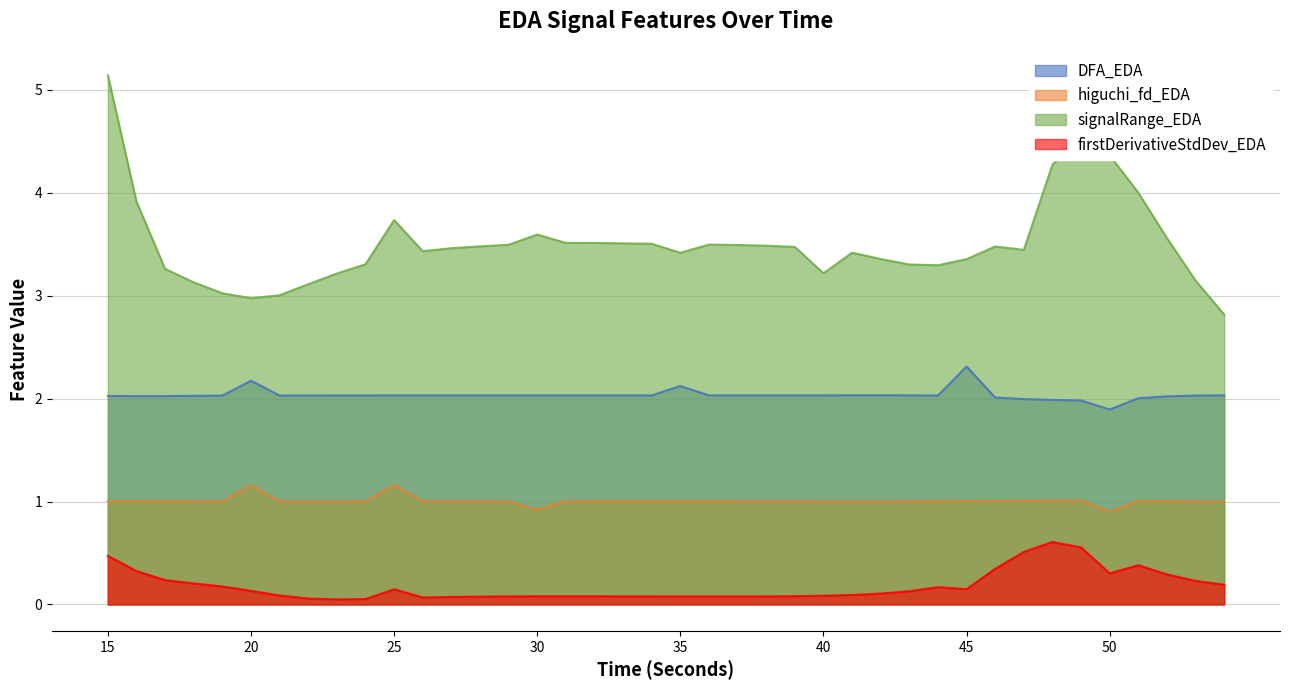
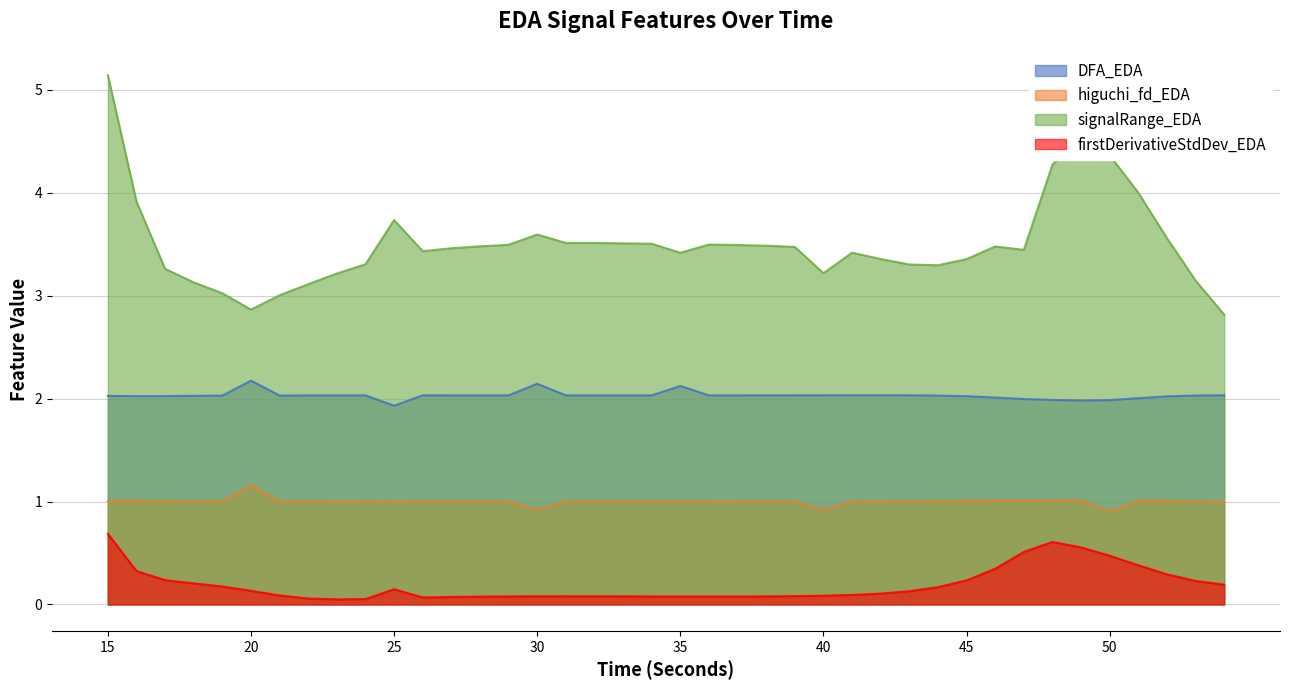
firstDerivativeStdDev_EDA, 15: 0.47 -> 0.69
signalRange_EDA, 20: 2.97 -> 2.86
DFA_EDA, 25: 2.03 -> 1.93
higuchi_fd_EDA, 25: 1.16 -> 1.00
DFA_EDA, 30: 2.03 -> 2.14
higuchi_fd_EDA, 40: 1.00 -> 0.92
DFA_EDA, 45: 2.31 -> 2.02
firstDerivativeStdDev_EDA, 45: 0.15 -> 0.23
DFA_EDA, 50: 1.89 -> 1.98
firstDerivativeStdDev_EDA, 50: 0.30 -> 0.47
